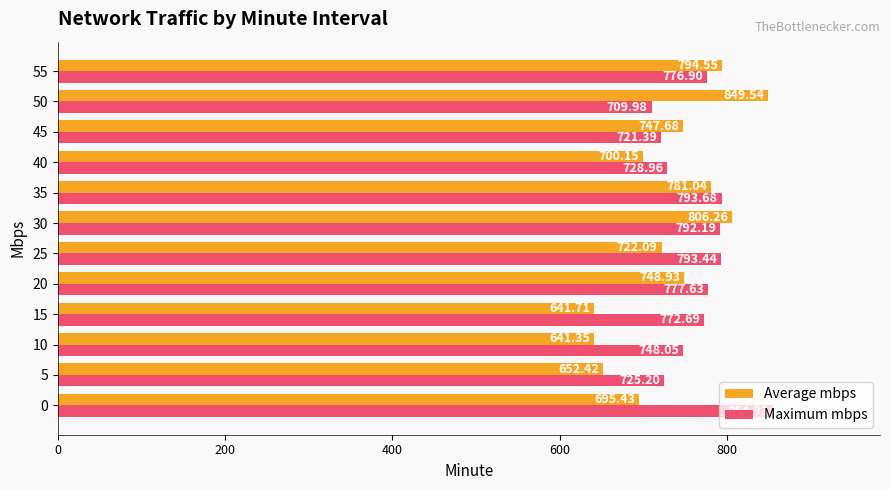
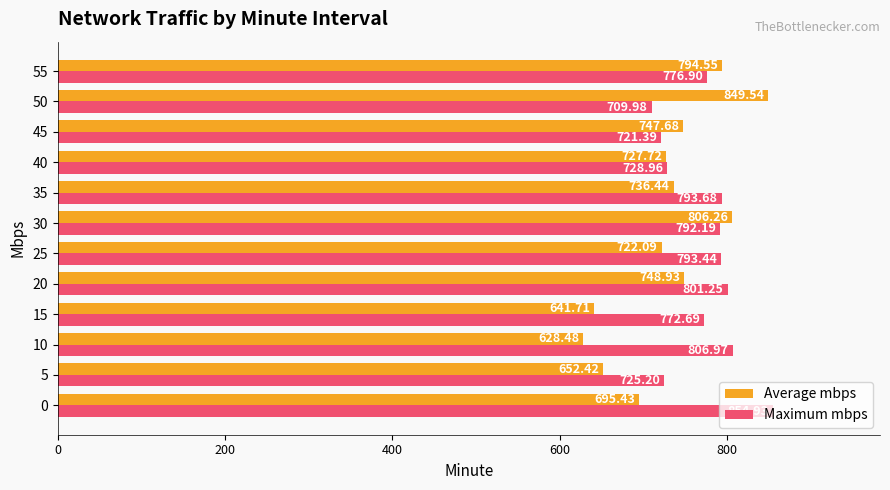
Average mbps, 40: 700.15 -> 727.72
Average mbps, 35: 781.04 -> 736.44
Maximum mbps, 20: 777.63 -> 801.25
Average mbps, 10: 641.35 -> 628.48
Maximum mbps, 10: 748.05 -> 806.97
